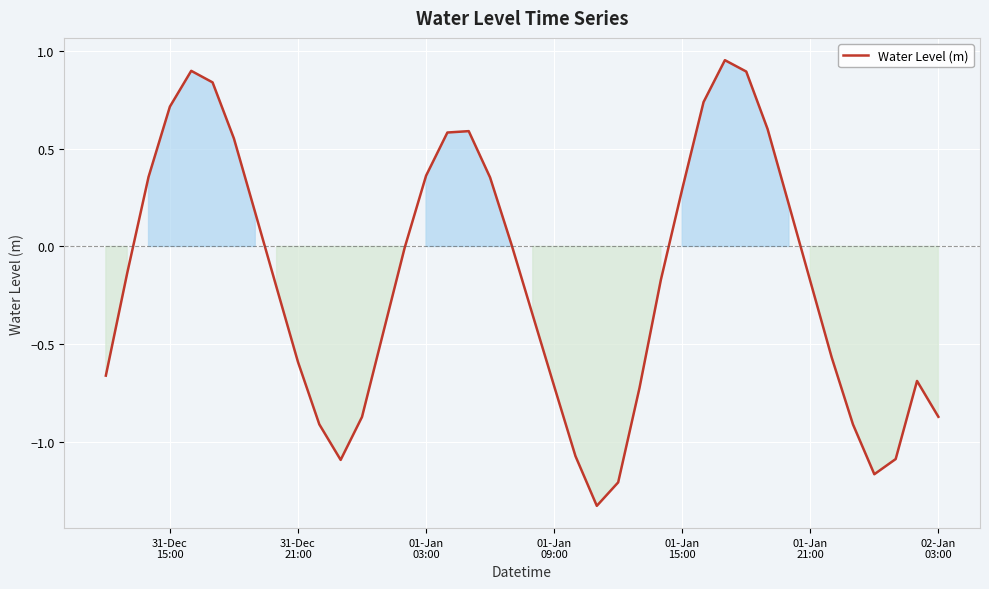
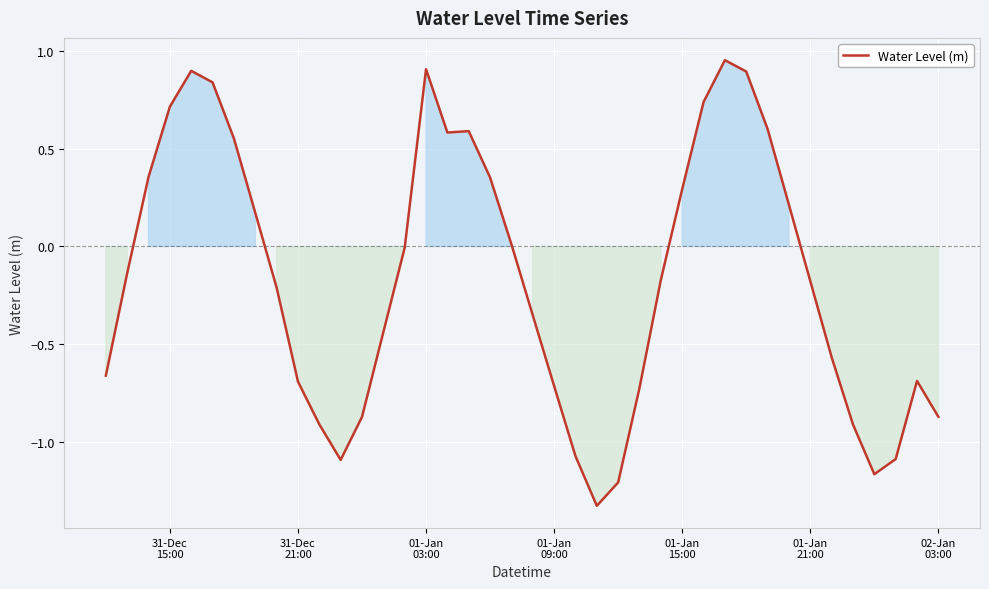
31-Dec 21:00: -0.59 -> -0.69
01-Jan 03:00: 0.36 -> 0.91
